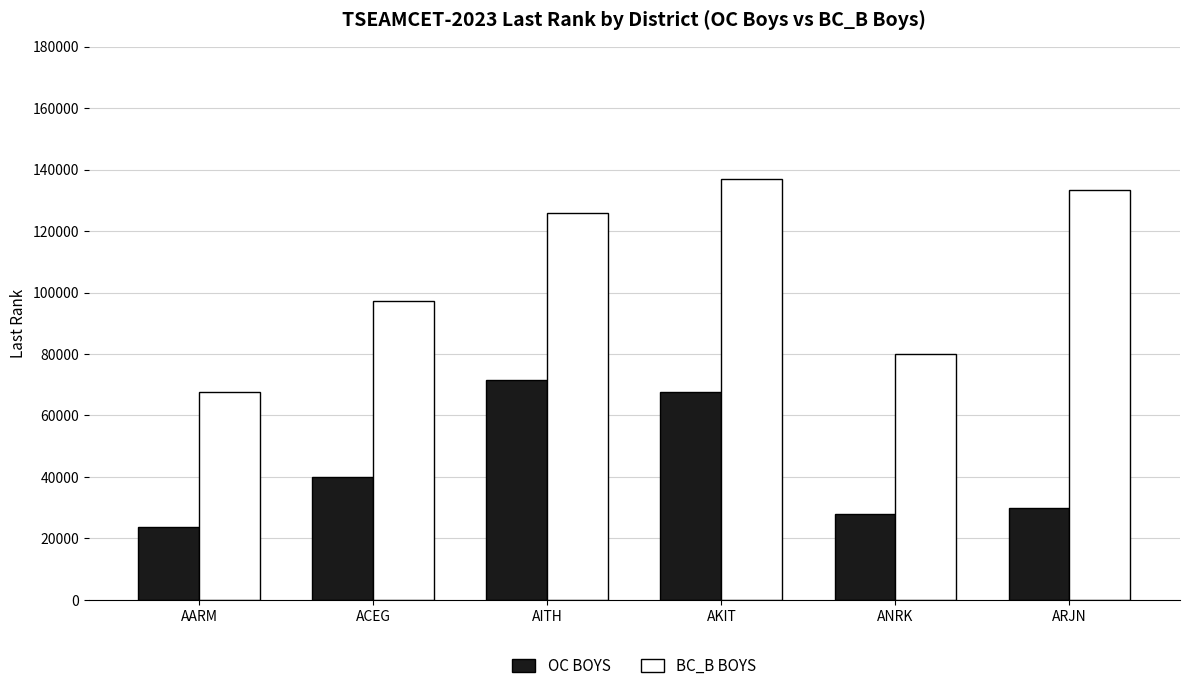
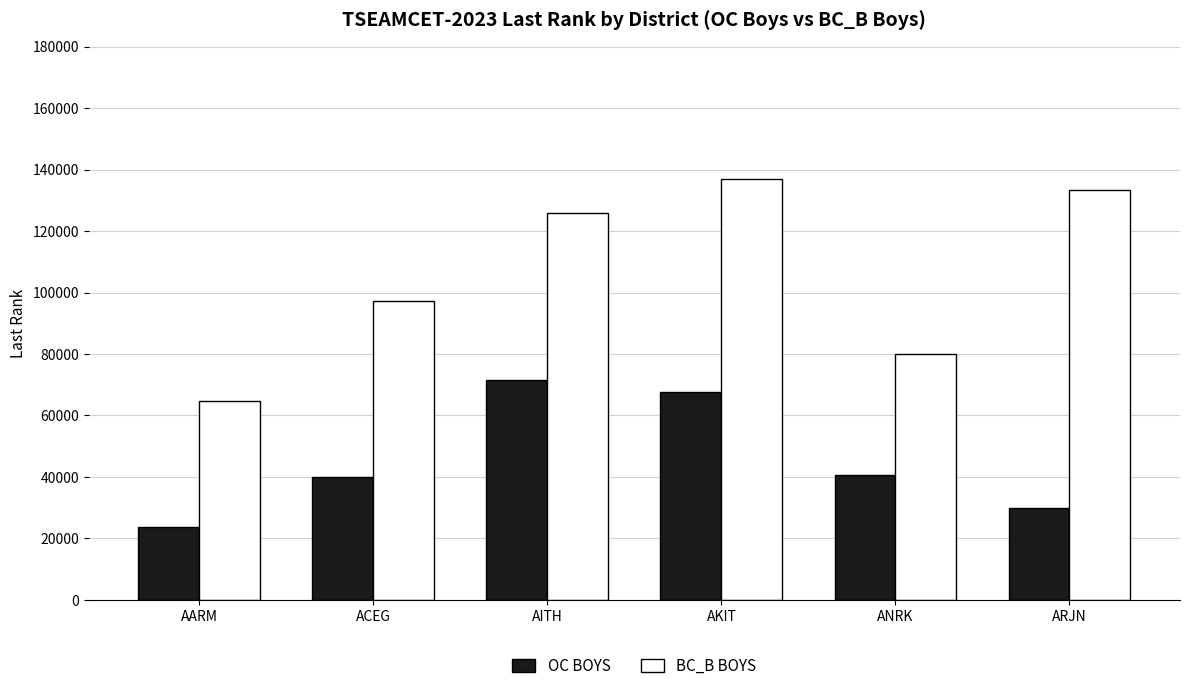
BC_B BOYS, AARM: 68000 -> 65000
OC BOYS, ANRK: 28000 -> 40000
